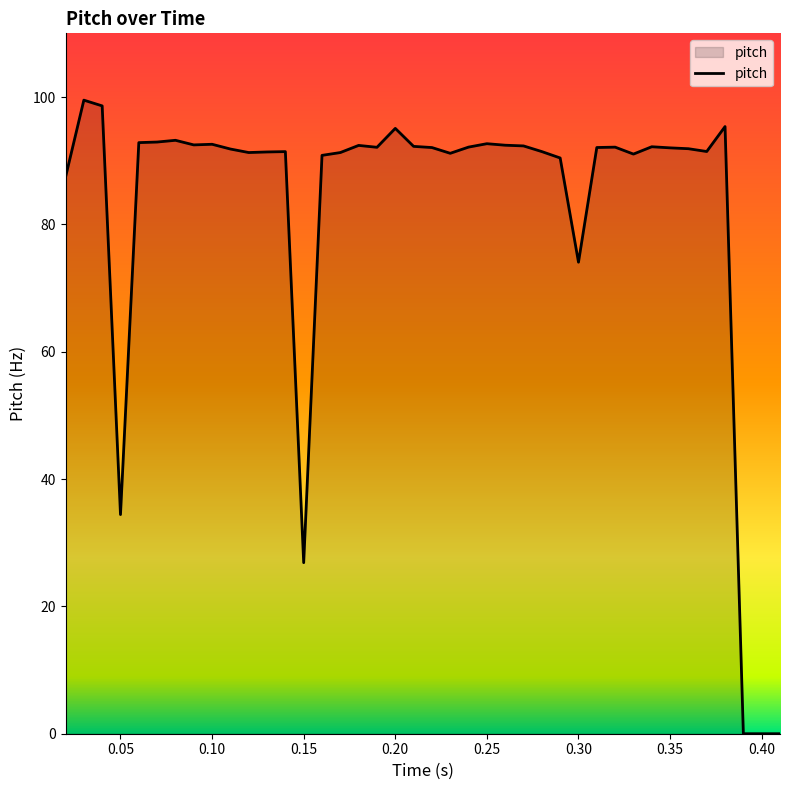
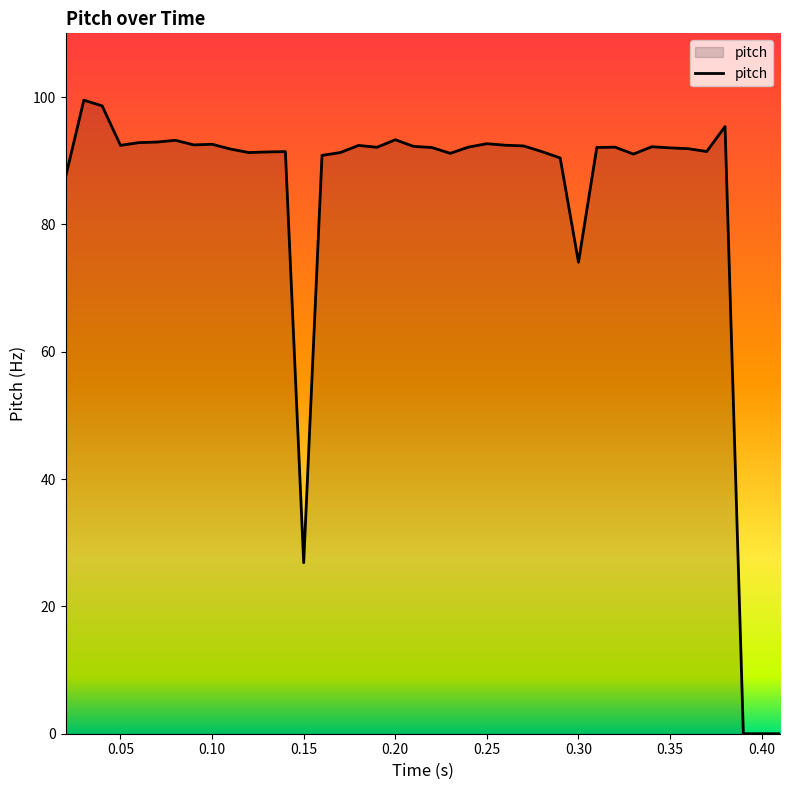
0.05: 34 -> 92
0.20: 95 -> 93
